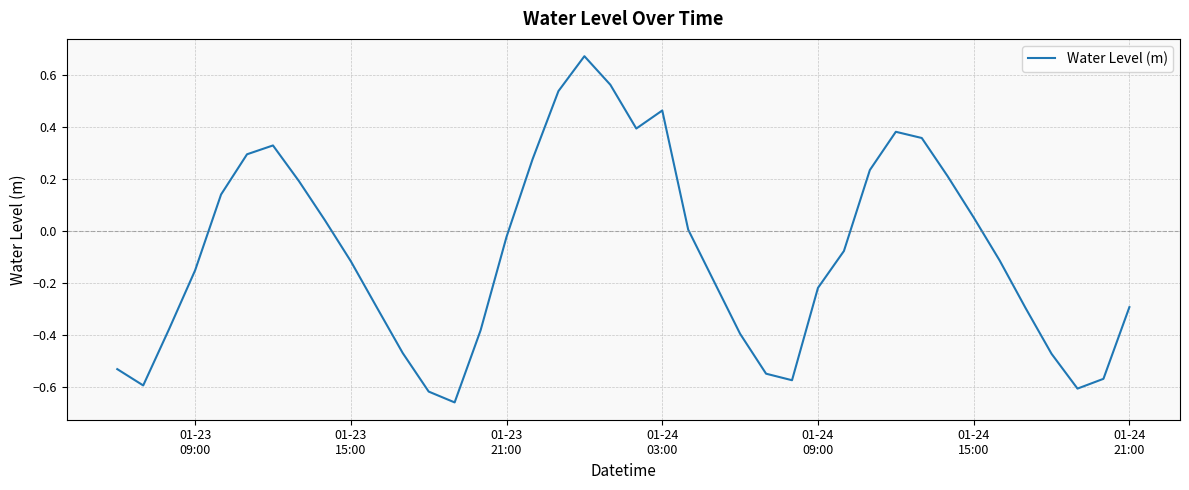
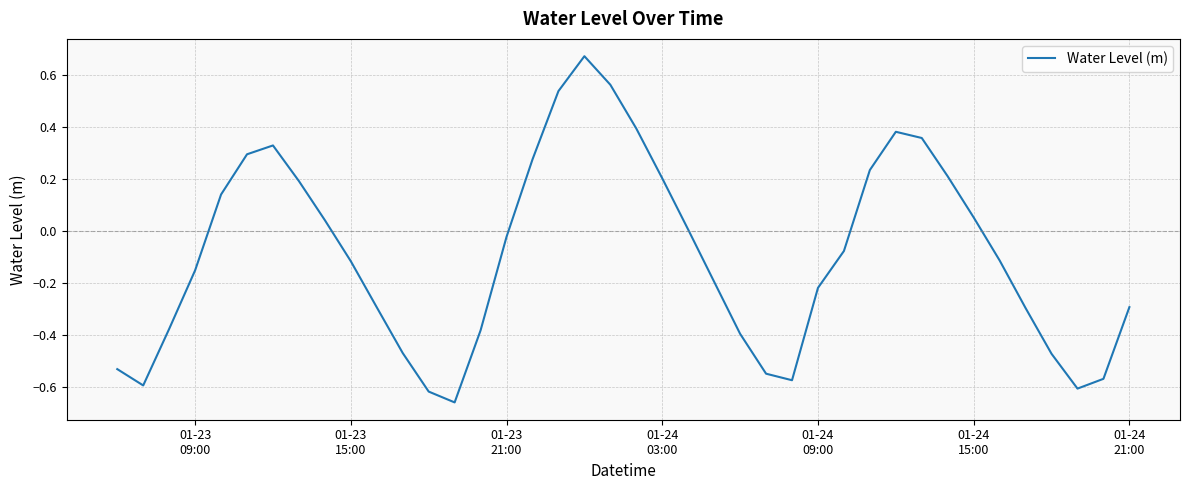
01-24 03:00: 0.46 -> 0.20
